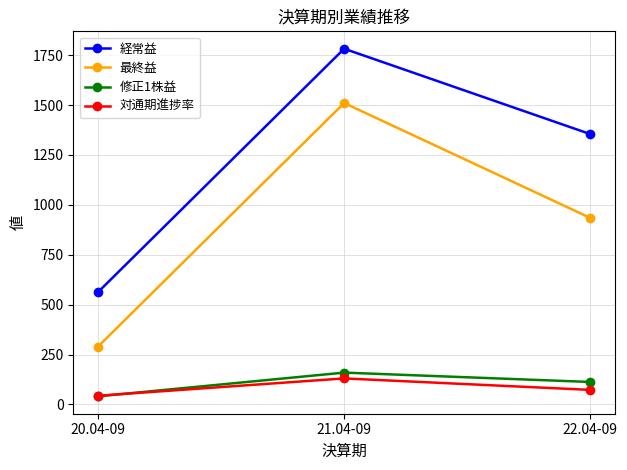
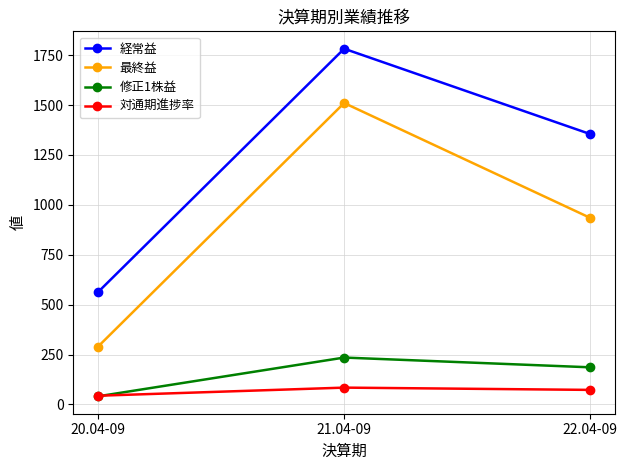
修正1株益, 21.04-09: 160 -> 230
対通期進捗率, 21.04-09: 130 -> 80
修正1株益, 22.04-09: 110 -> 190
